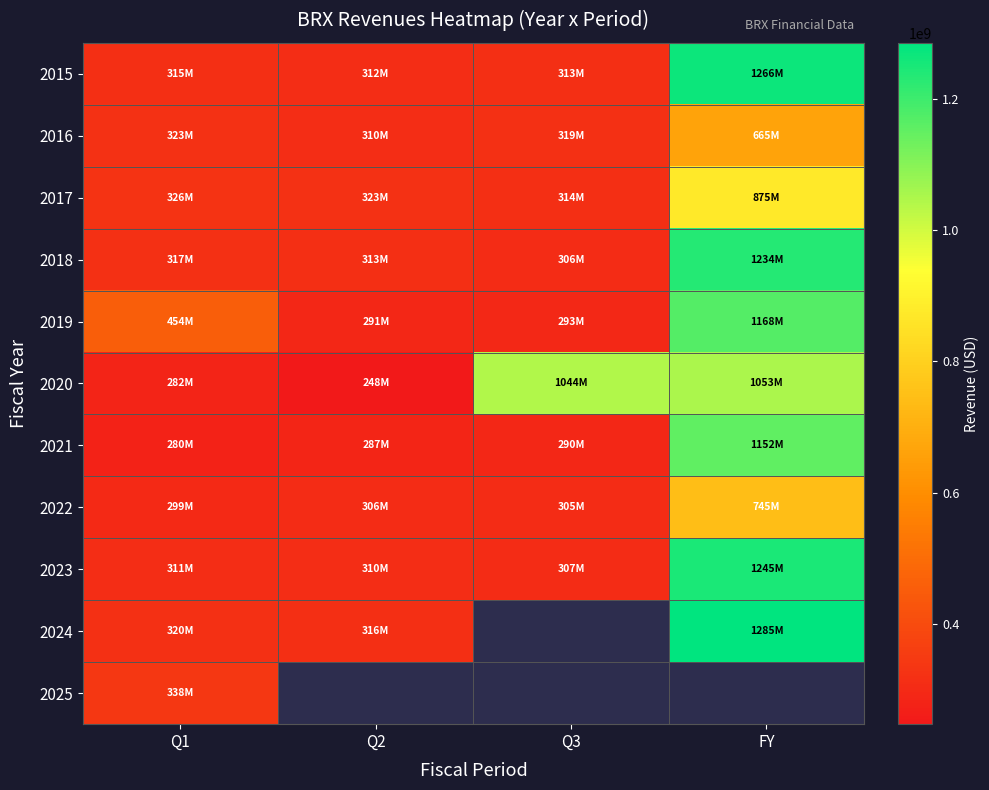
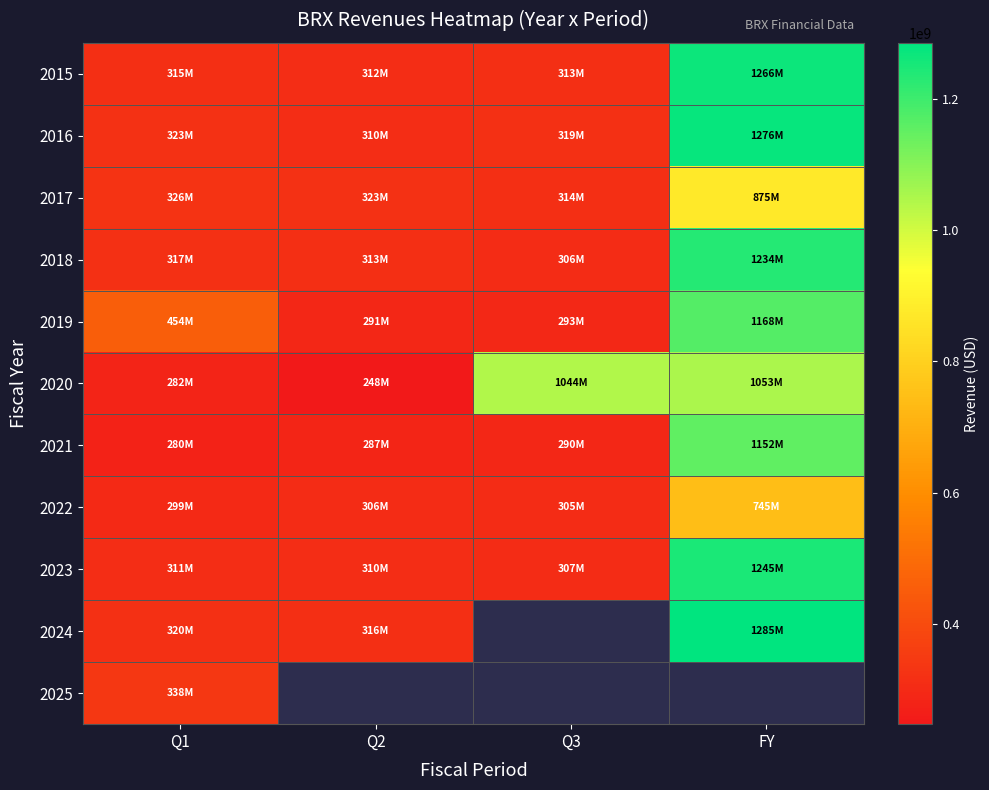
2016, FY: 665M -> 1276M
